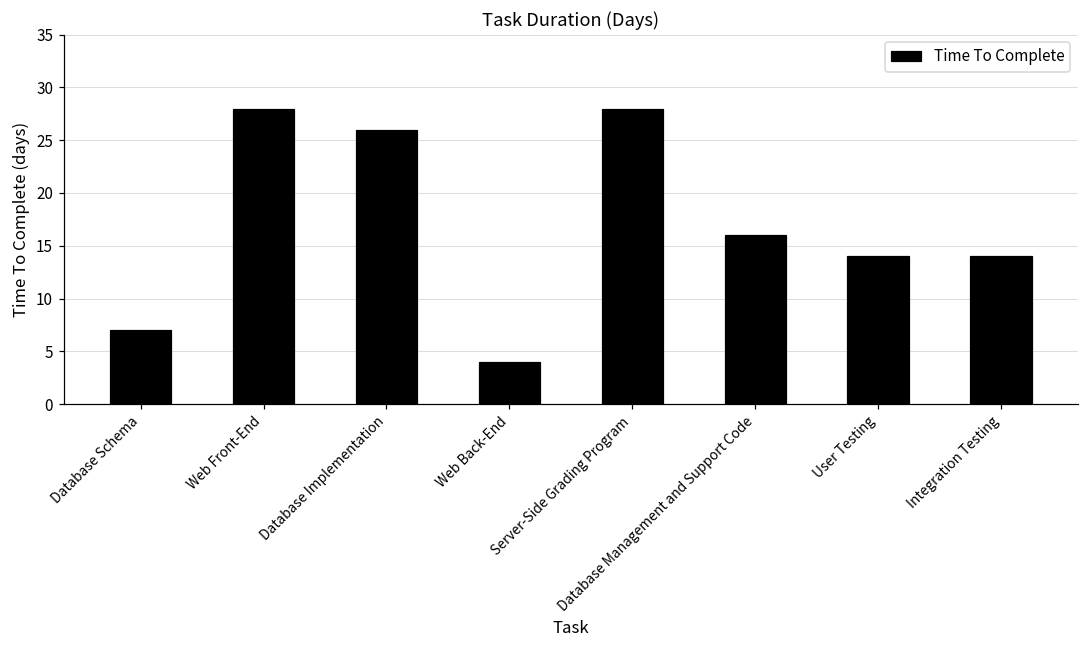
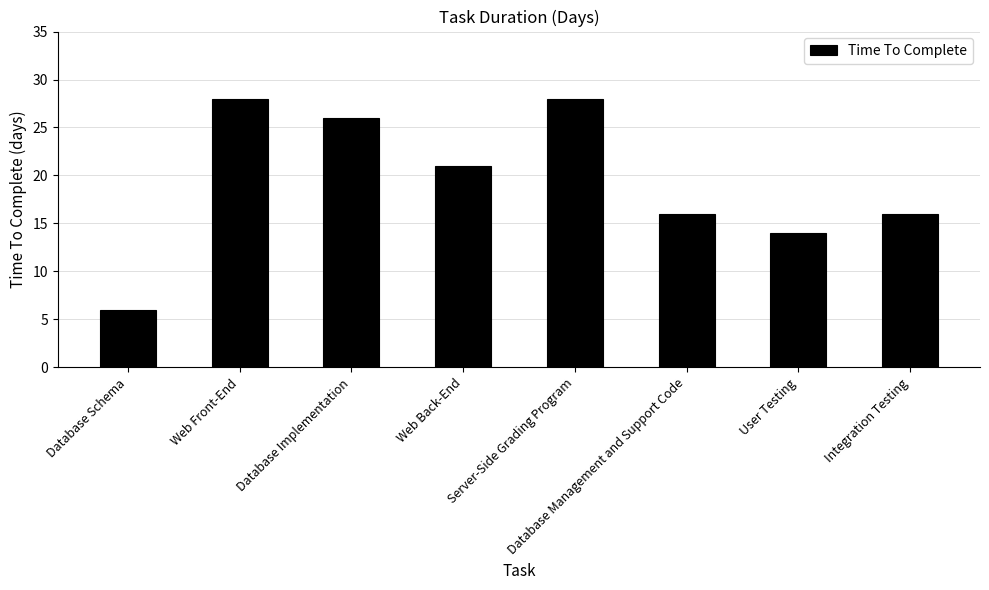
Database Schema: 7 -> 6
Web Back-End: 4 -> 21
Integration Testing: 14 -> 16
